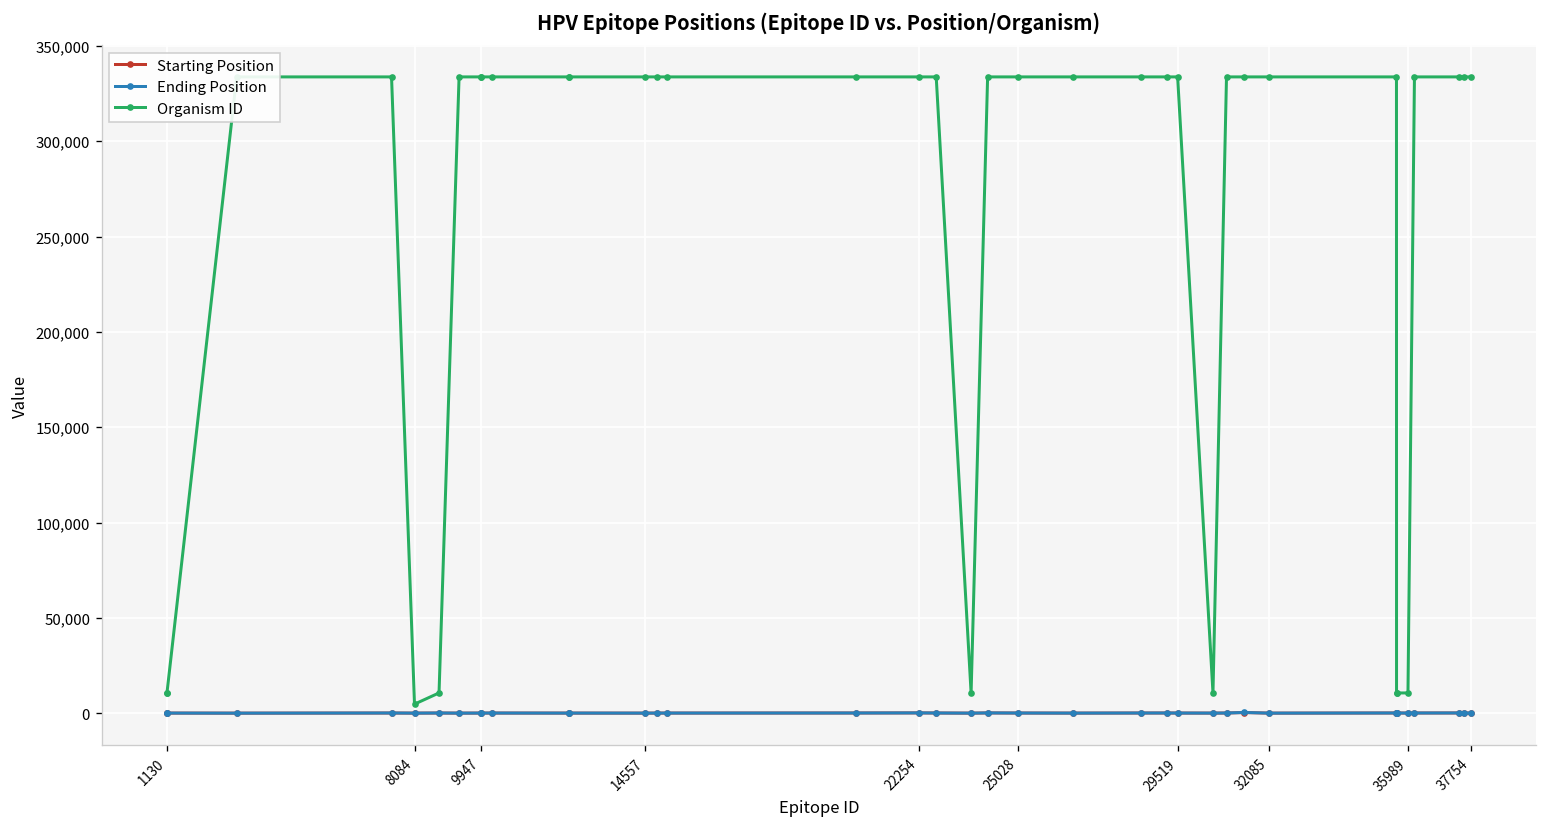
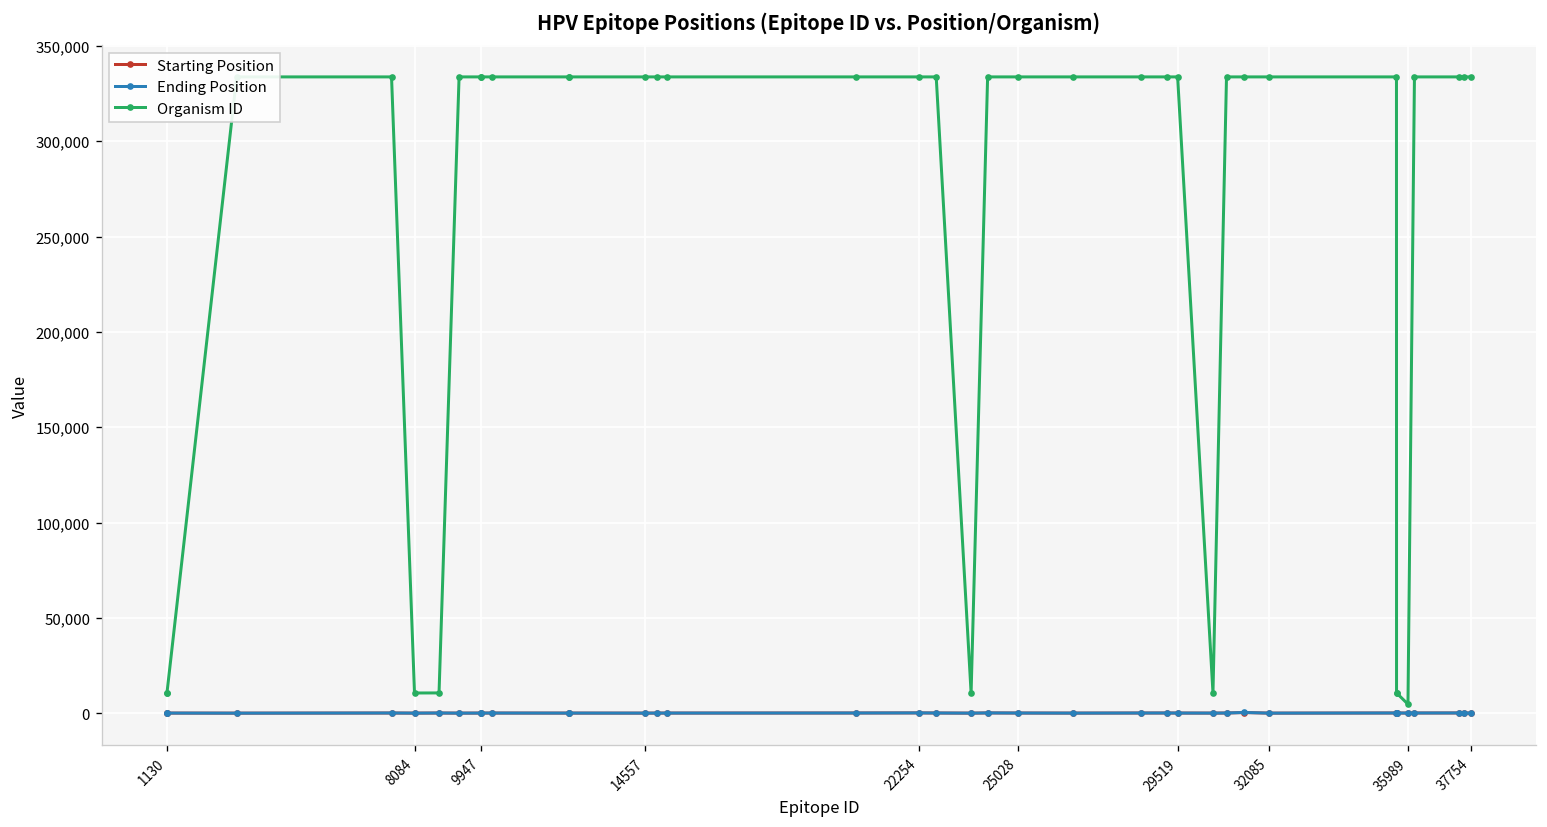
Organism ID, 8084: 5,000 -> 11,000
Organism ID, 35989: 11,000 -> 5,000
